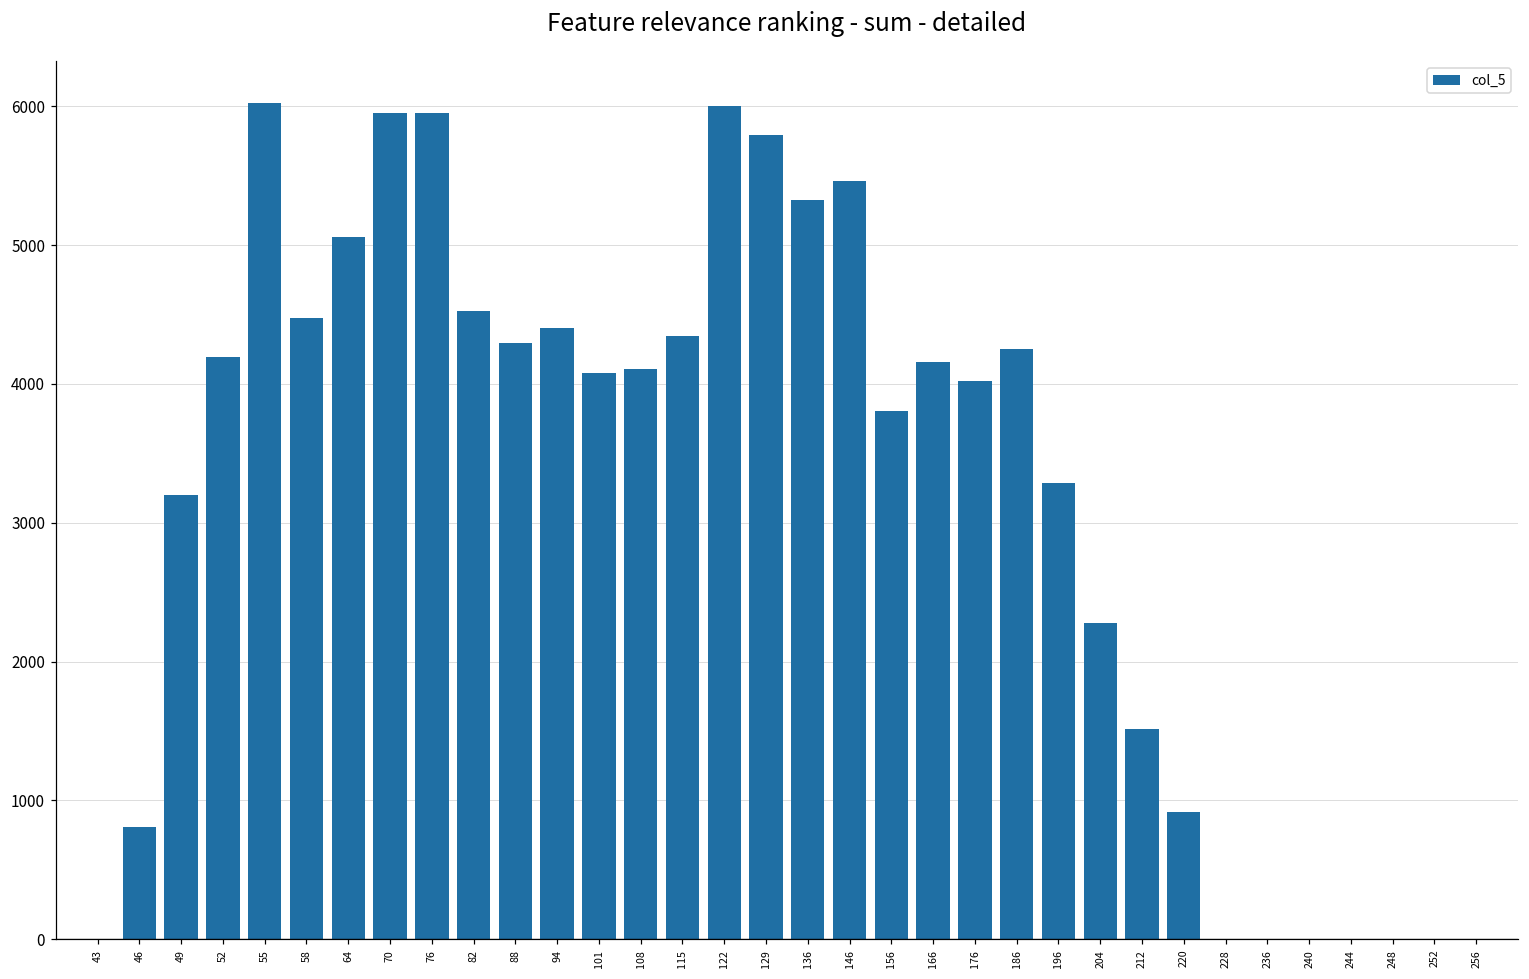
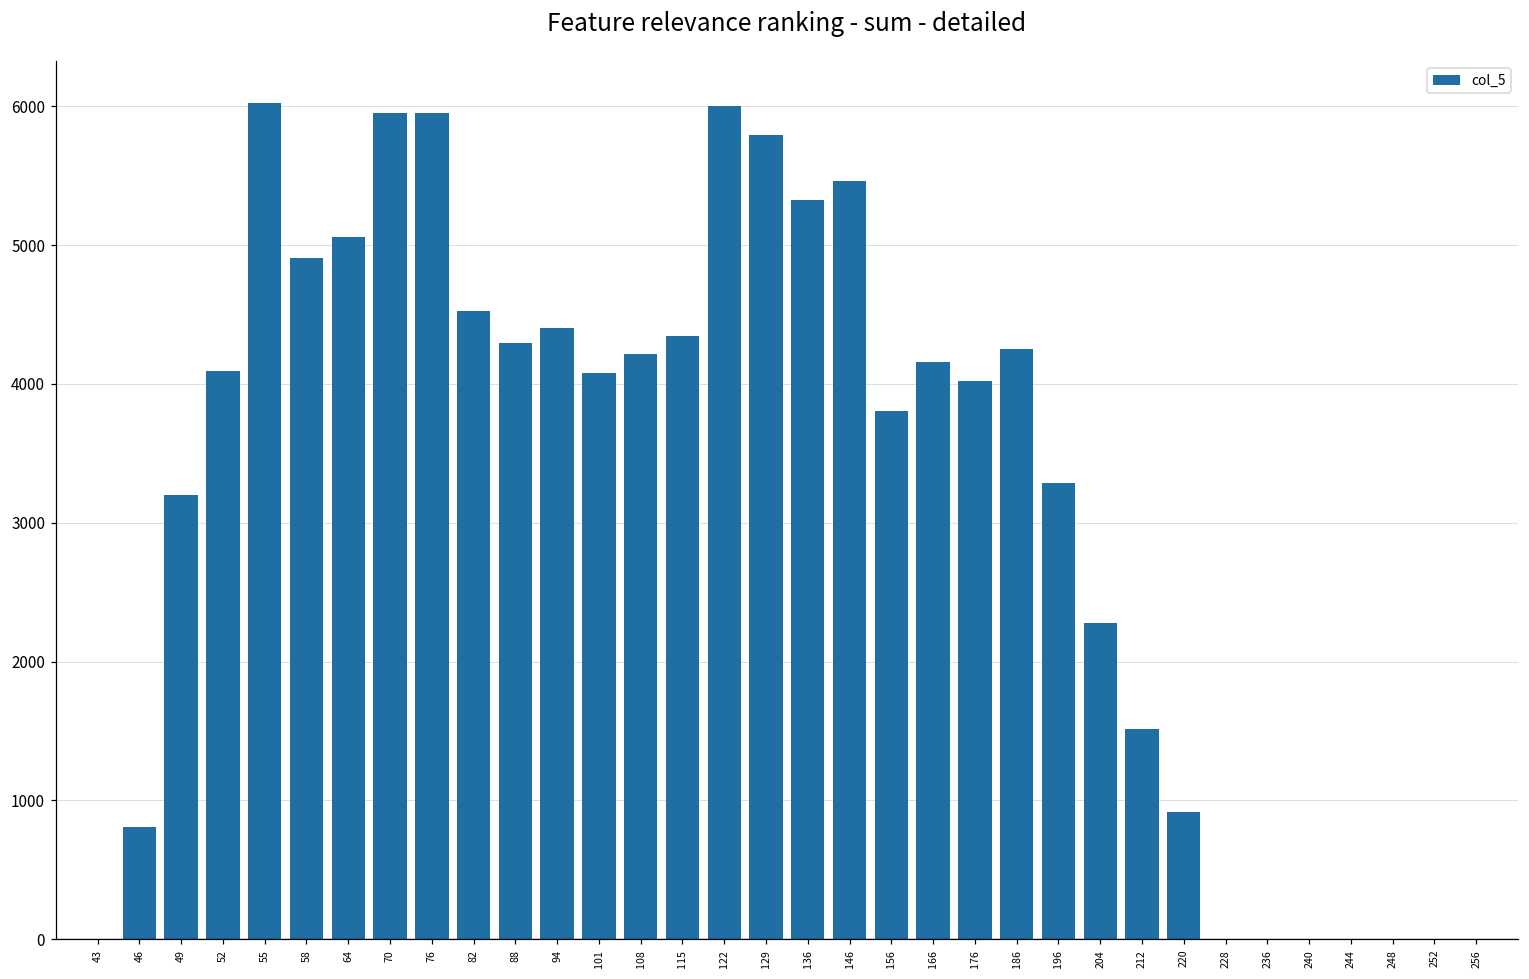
52: 4190 -> 4090
58: 4480 -> 4910
108: 4110 -> 4210
